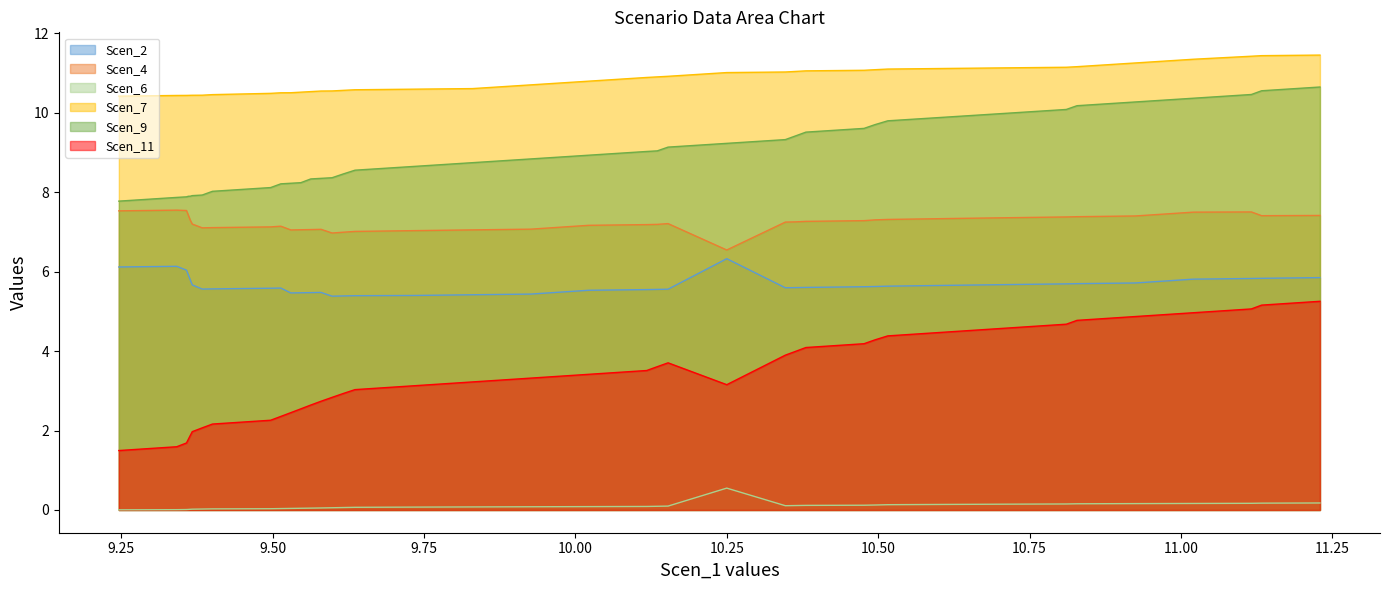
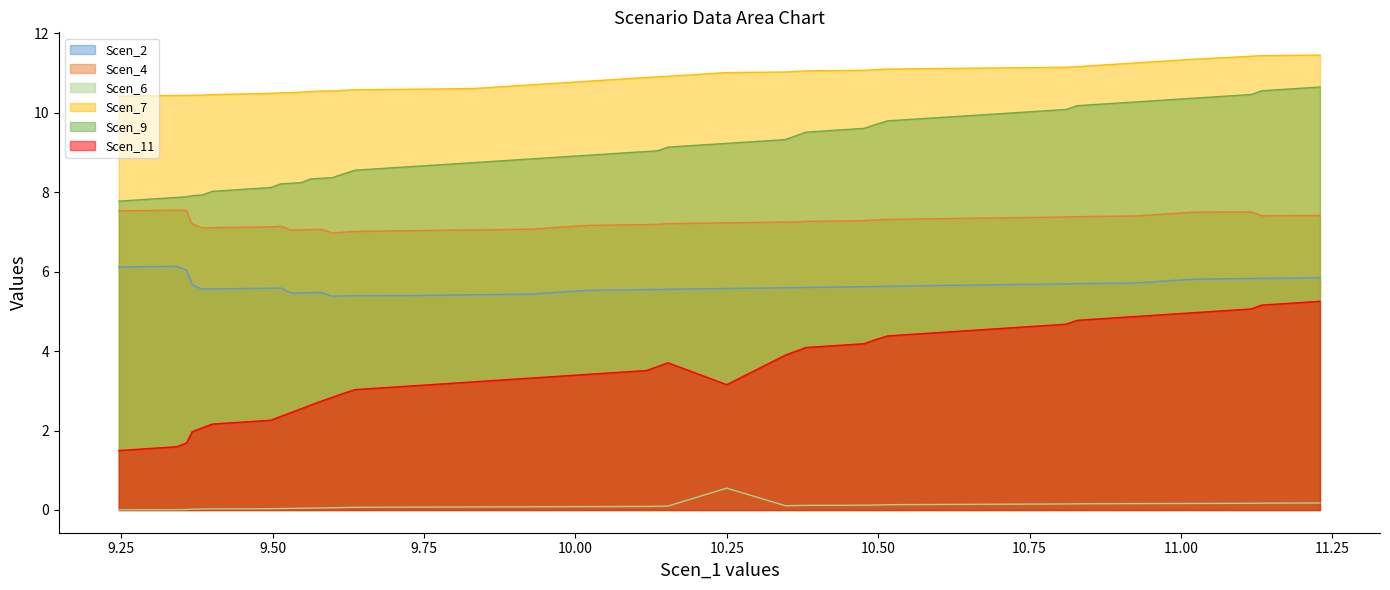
Scen_2, 10.25: 6.3 -> 5.6
Scen_4, 10.25: 6.5 -> 7.2
